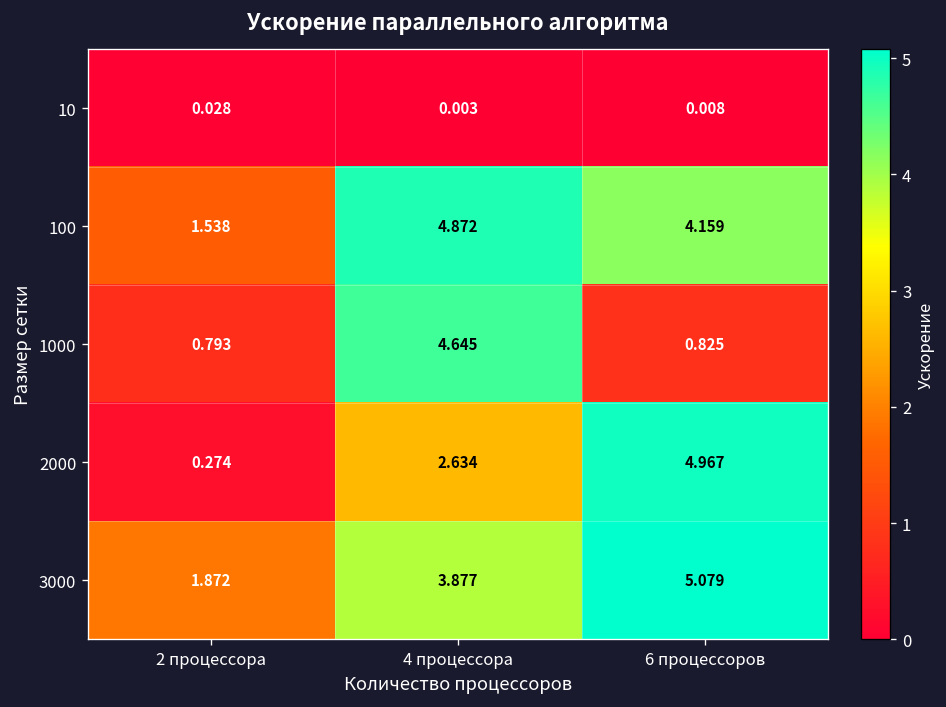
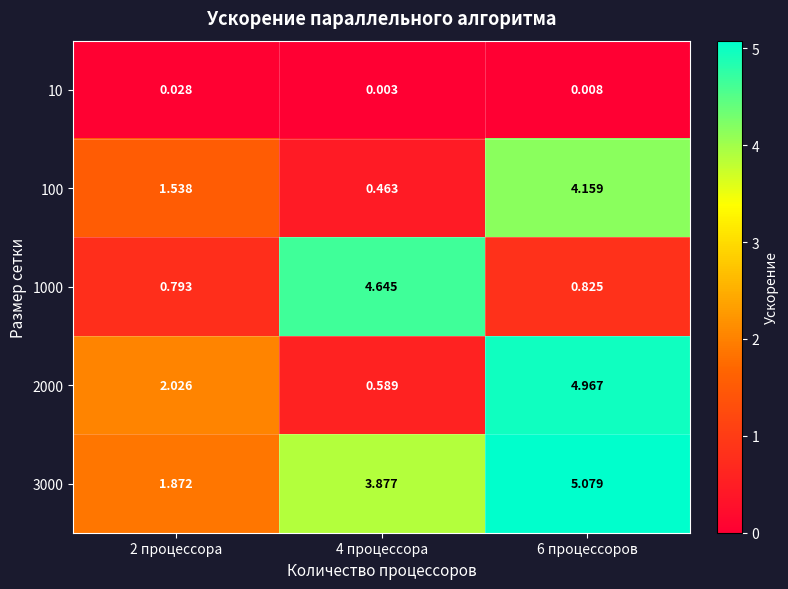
100, 4 процессора: 4.872 -> 0.463
2000, 2 процессора: 0.274 -> 2.026
2000, 4 процессора: 2.634 -> 0.589
